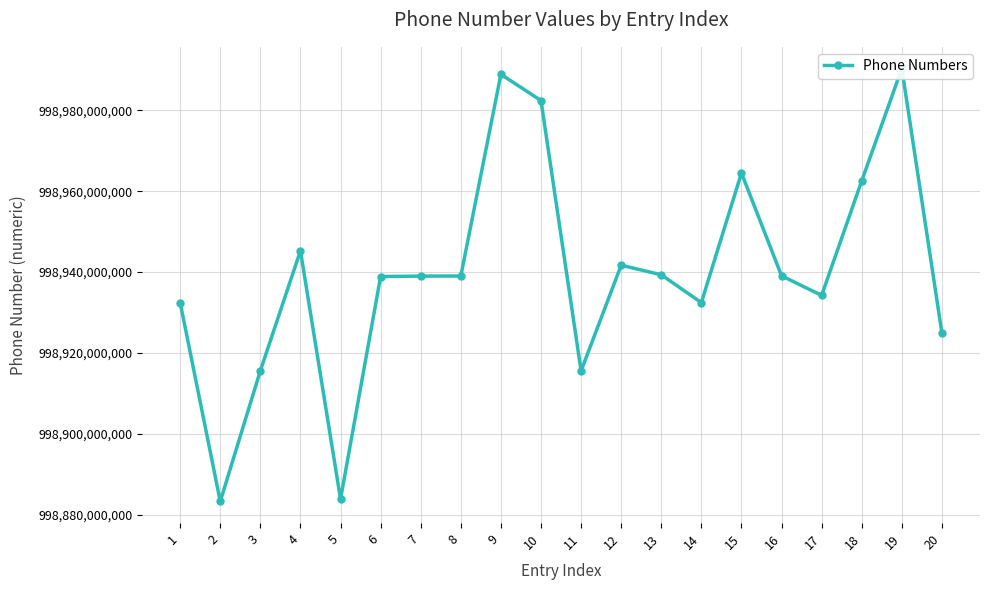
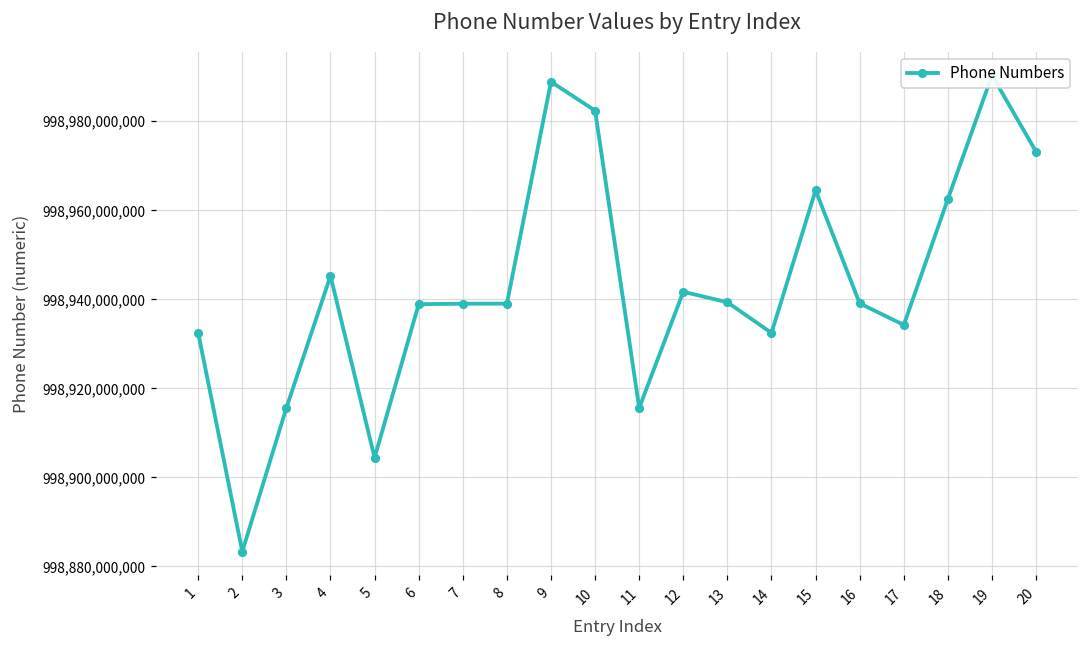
5: 998,884,000,000 -> 998,904,000,000
20: 998,925,000,000 -> 998,973,000,000
